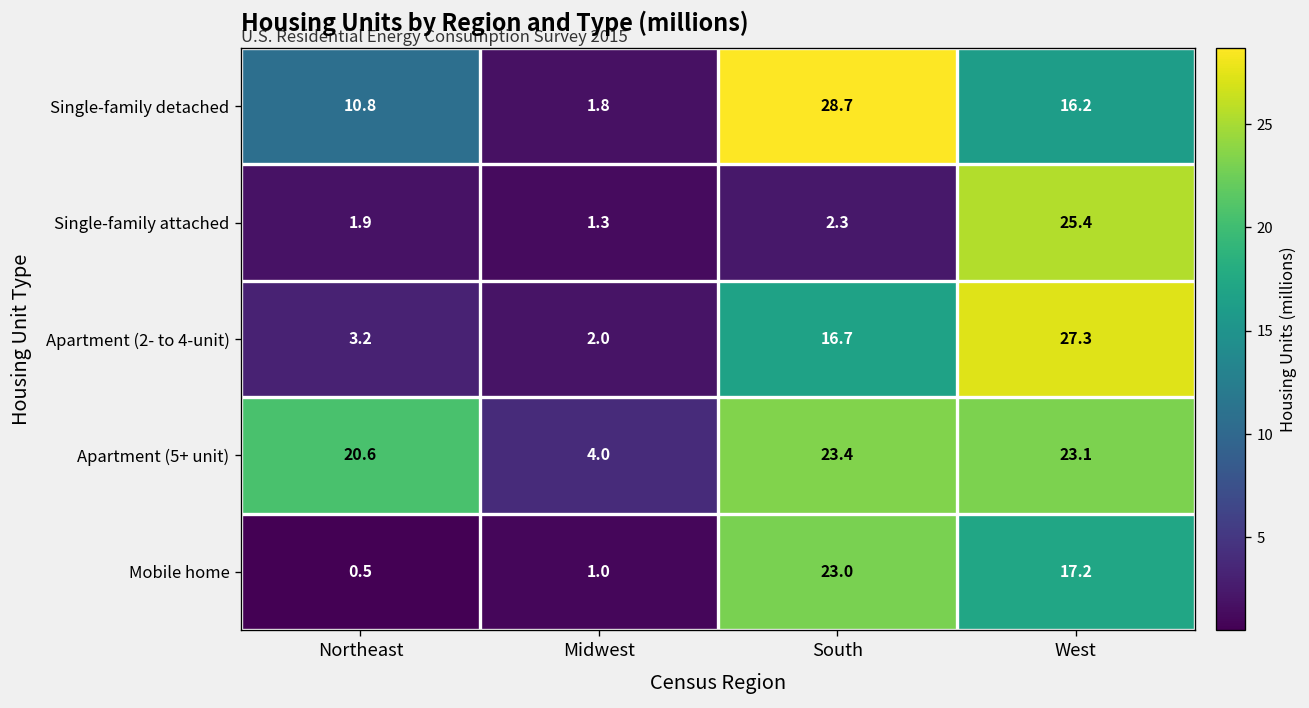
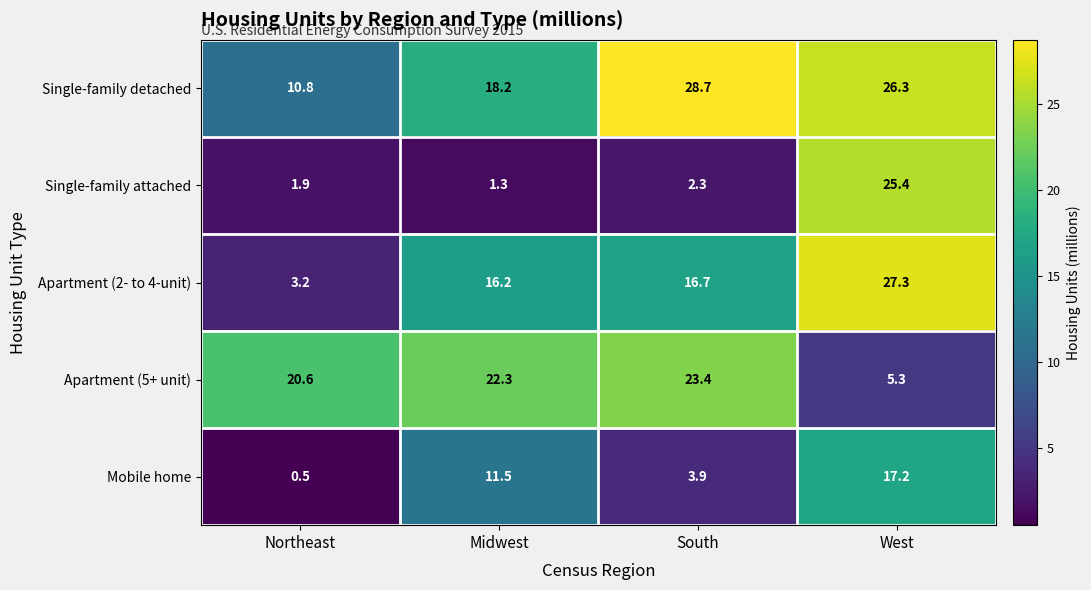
Single-family detached, Midwest: 1.8 -> 18.2
Single-family detached, West: 16.2 -> 26.3
Apartment (2- to 4-unit), Midwest: 2.0 -> 16.2
Apartment (5+ unit), Midwest: 4.0 -> 22.3
Apartment (5+ unit), West: 23.1 -> 5.3
Mobile home, Midwest: 1.0 -> 11.5
Mobile home, South: 23.0 -> 3.9
